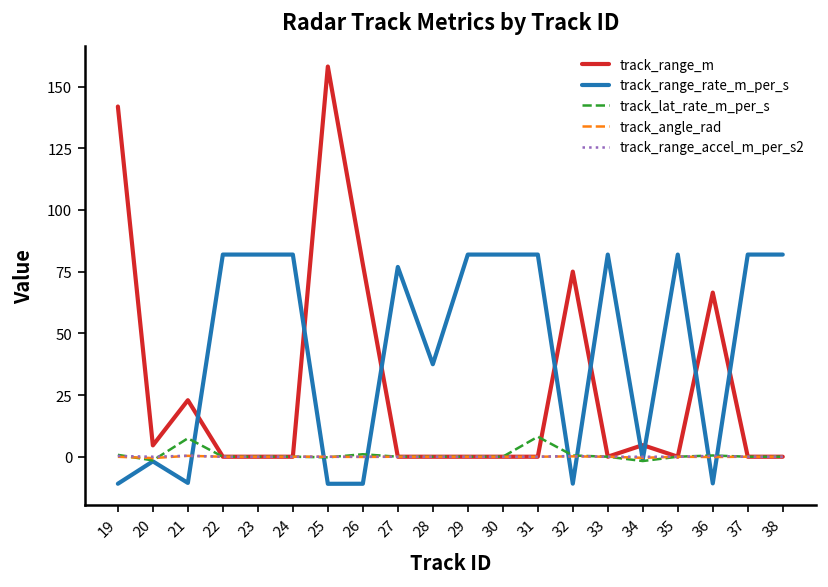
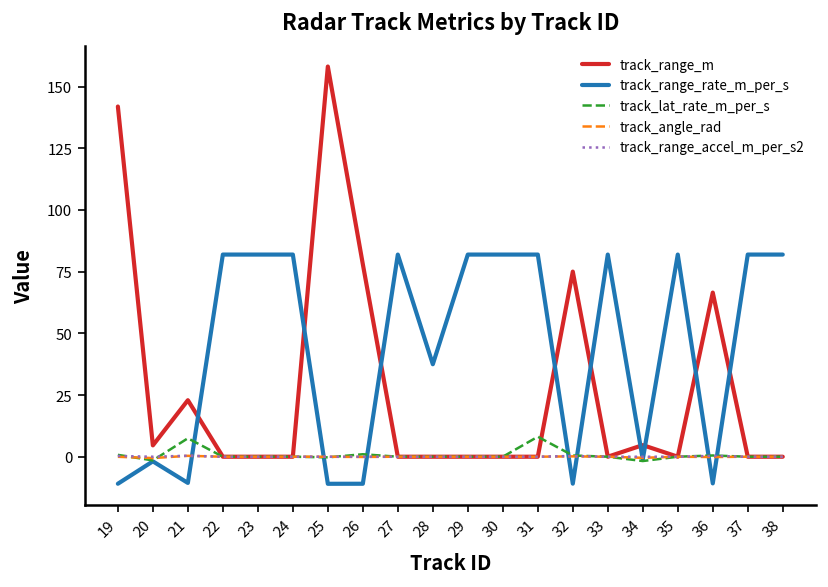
track_range_rate_m_per_s, 27: 77 -> 82
